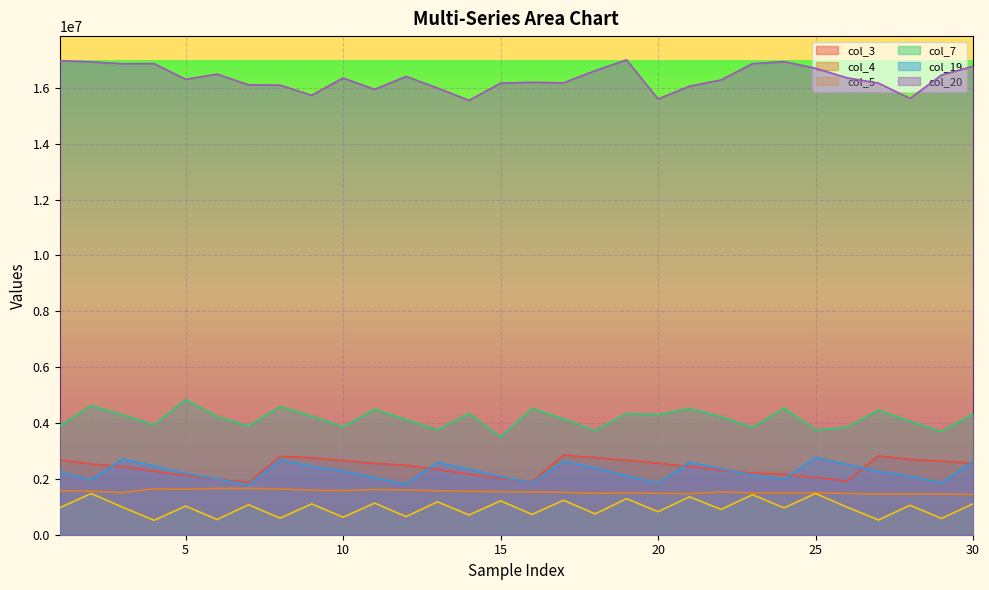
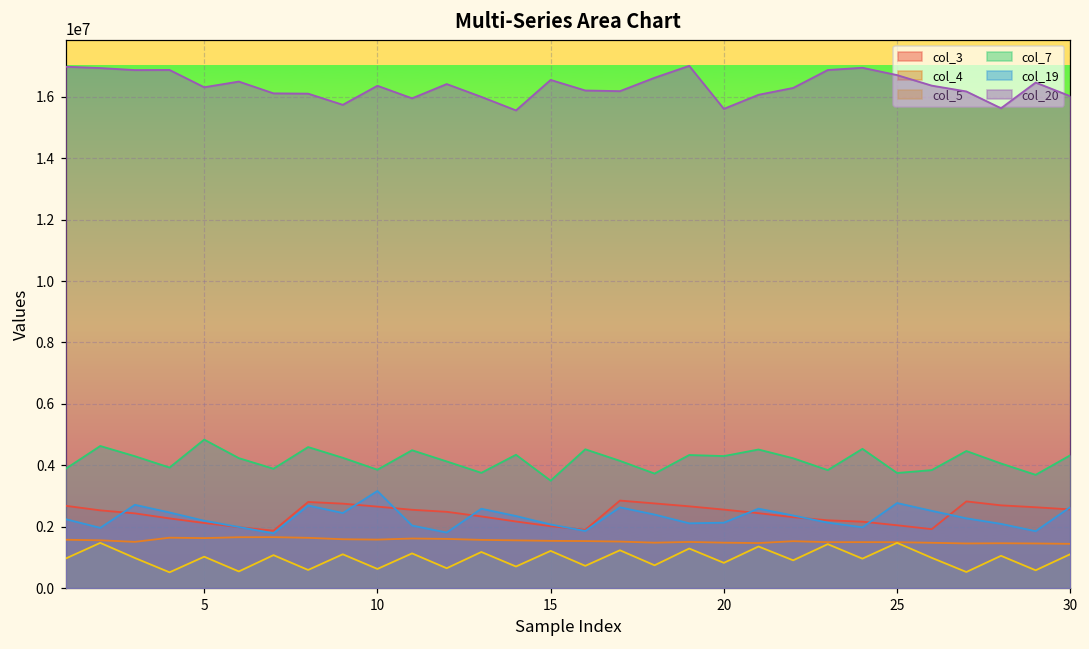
col_19, 10: 2300000 -> 3200000
col_20, 15: 16200000 -> 16500000
col_19, 20: 1800000 -> 2100000
col_20, 30: 16800000 -> 16000000
